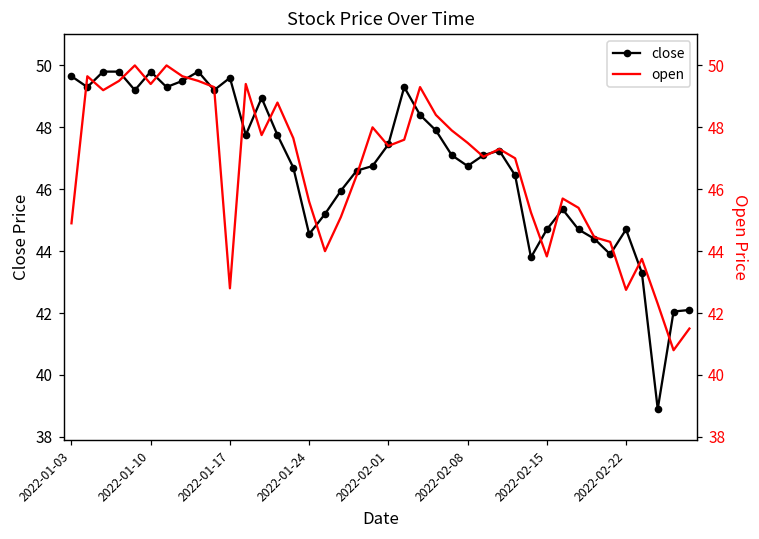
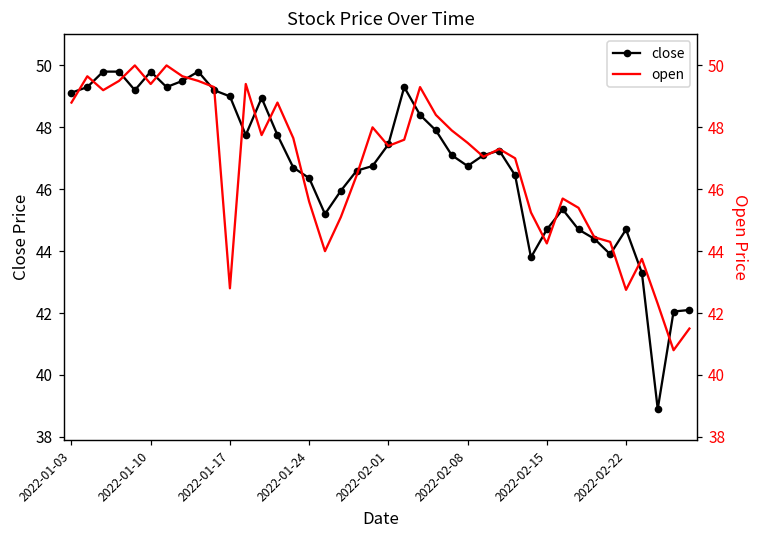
close, 2022-01-03: 49.7 -> 49.1
close, 2022-01-17: 49.6 -> 49.0
close, 2022-01-24: 44.6 -> 46.4
open, 2022-01-03: 44.9 -> 48.8
open, 2022-02-15: 43.8 -> 44.3
